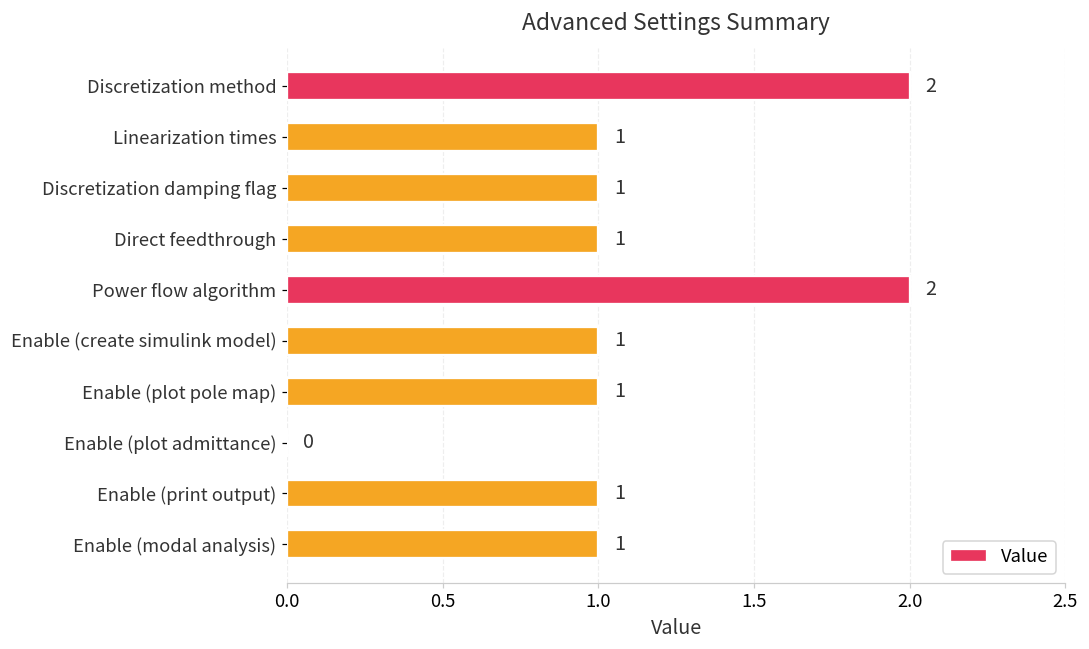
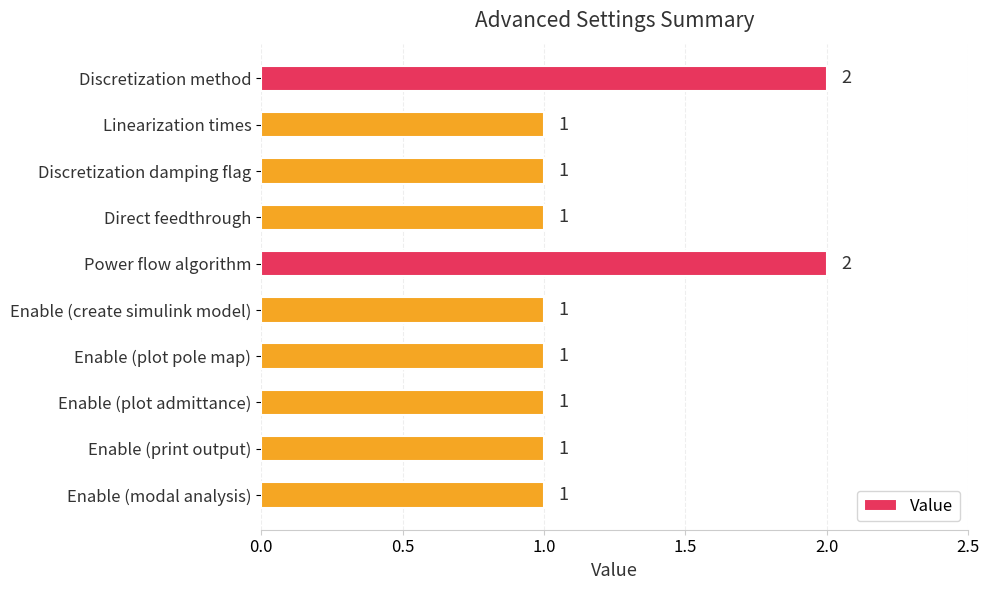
Enable (plot admittance): 0 -> 1
